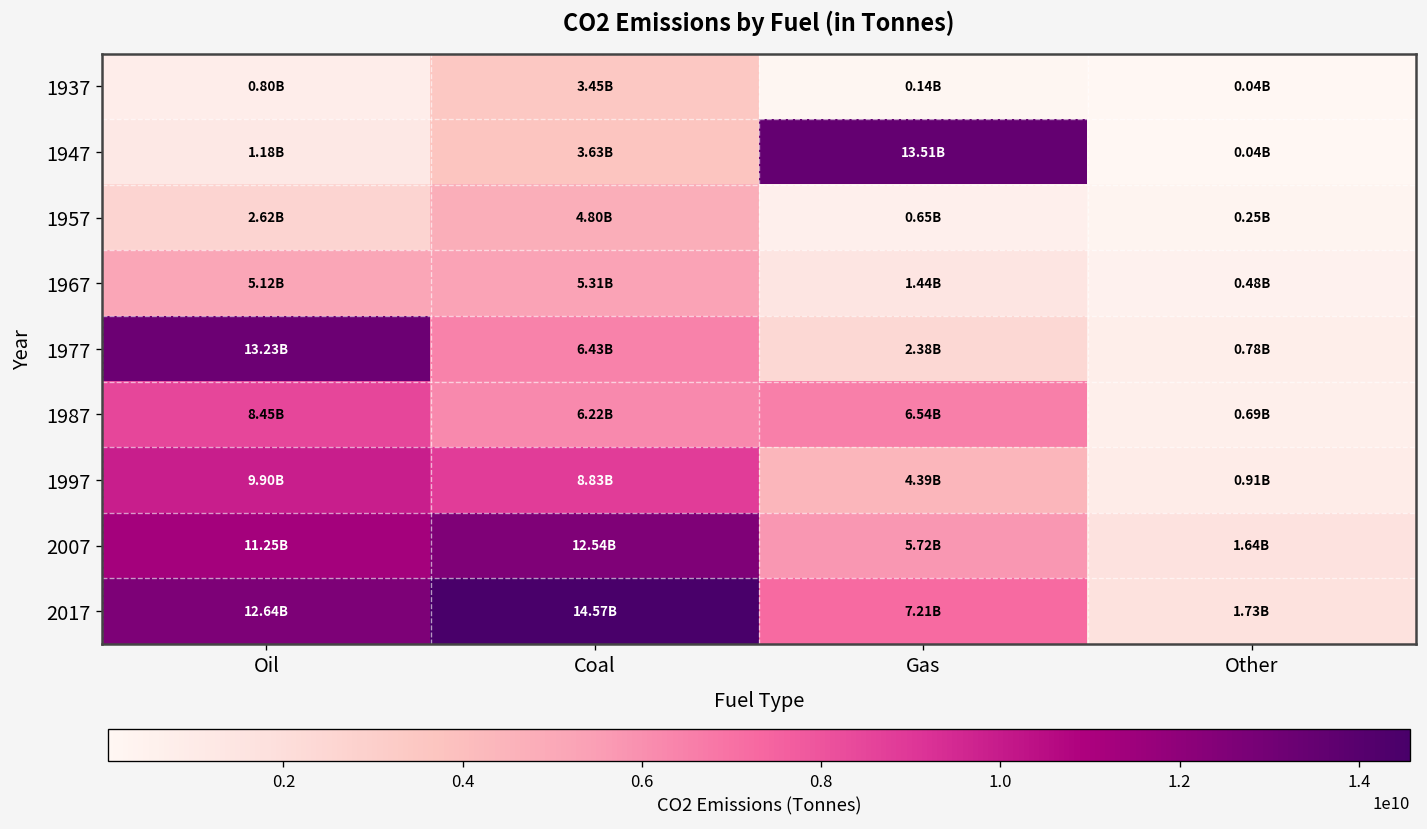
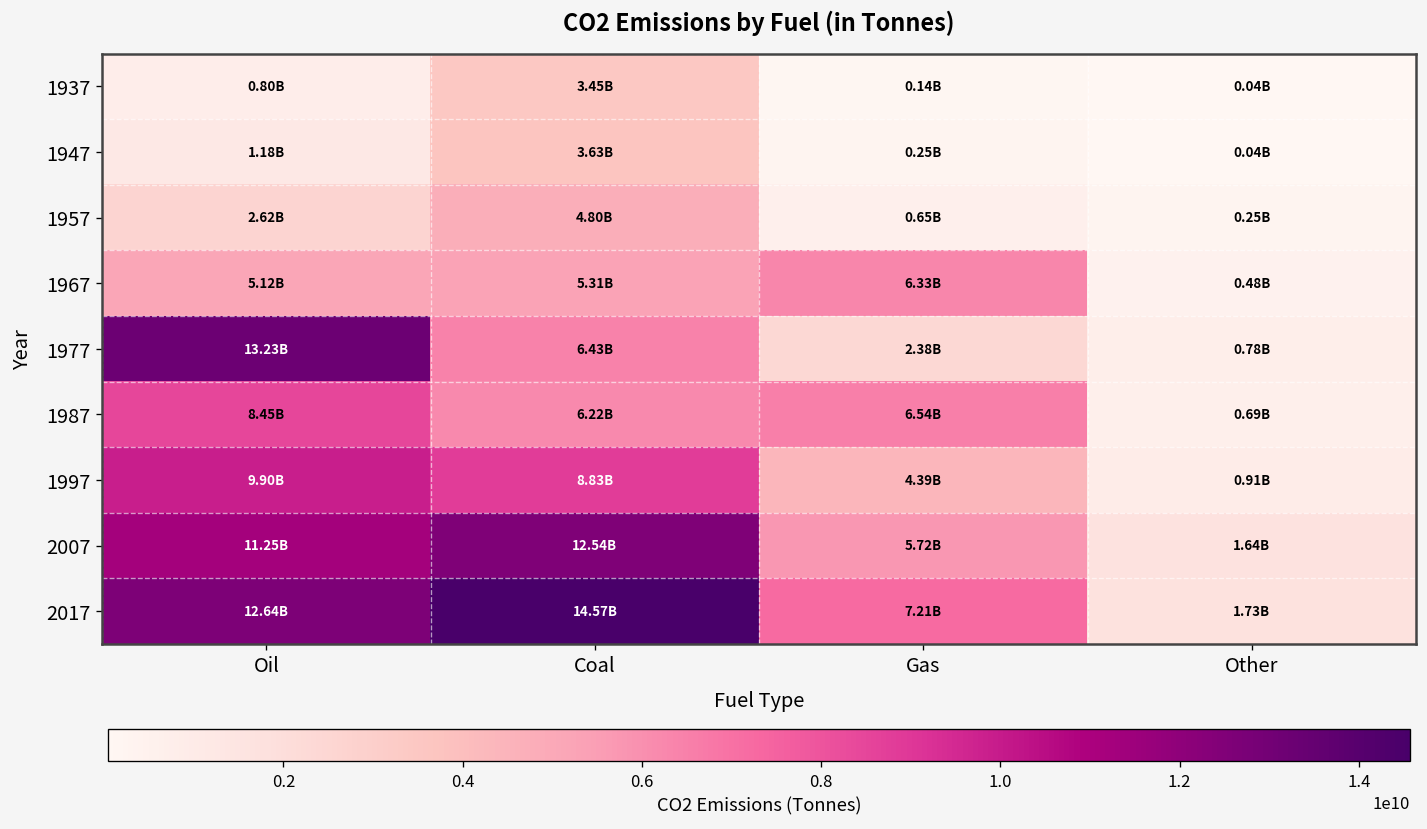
1947, Gas: 13.51B -> 0.25B
1967, Gas: 1.44B -> 6.33B
